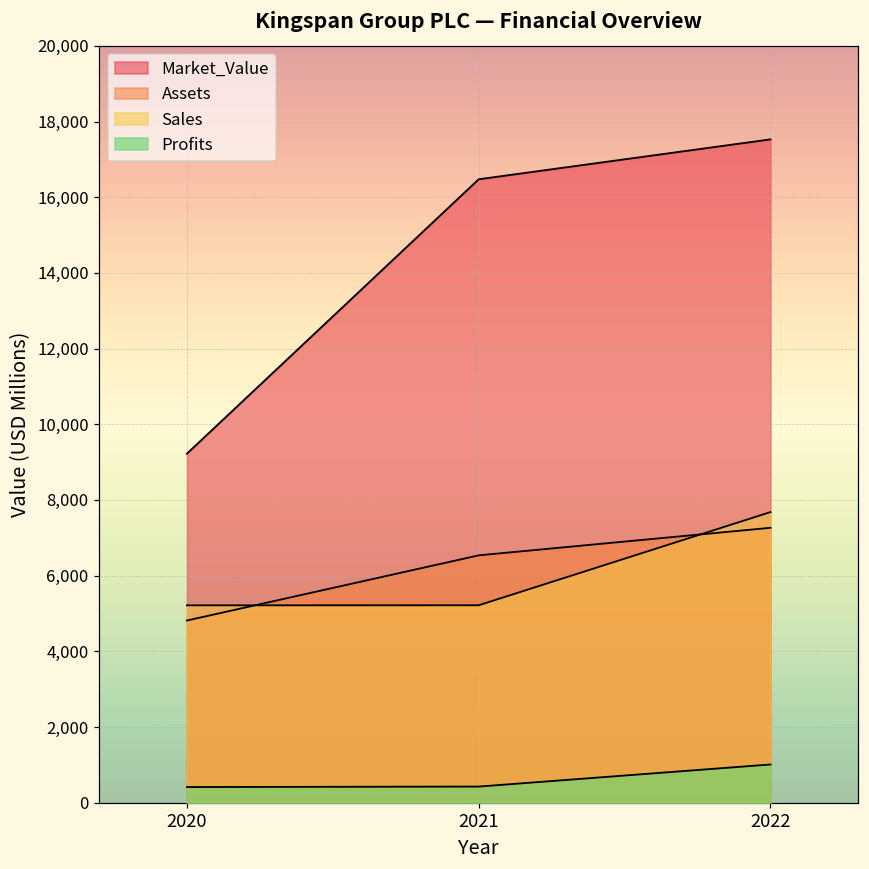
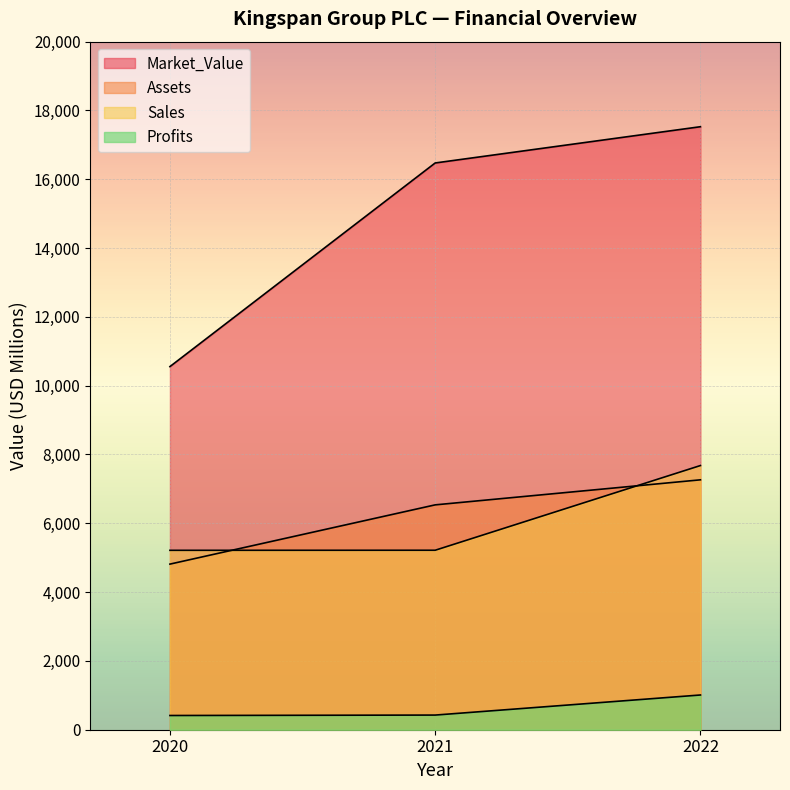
Market_Value, 2020: 9,200 -> 10,600
